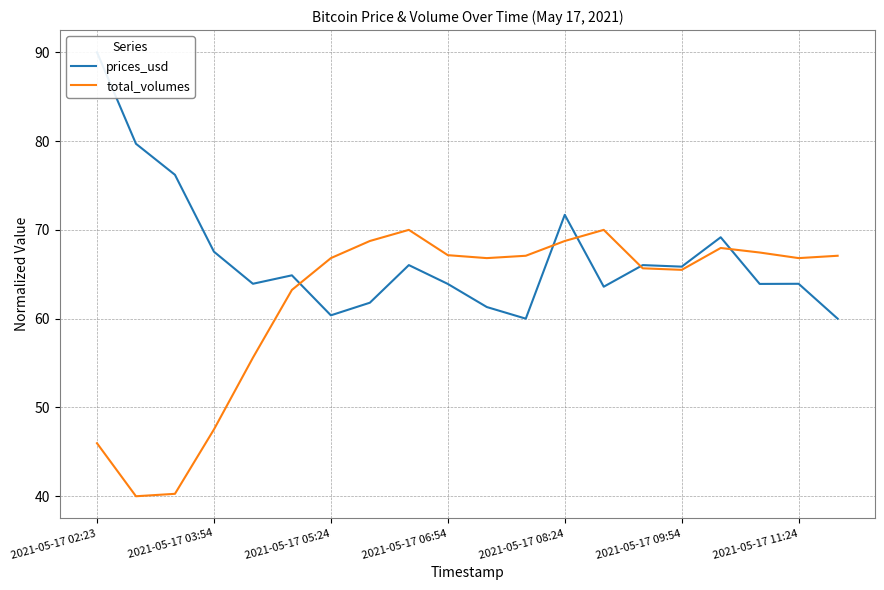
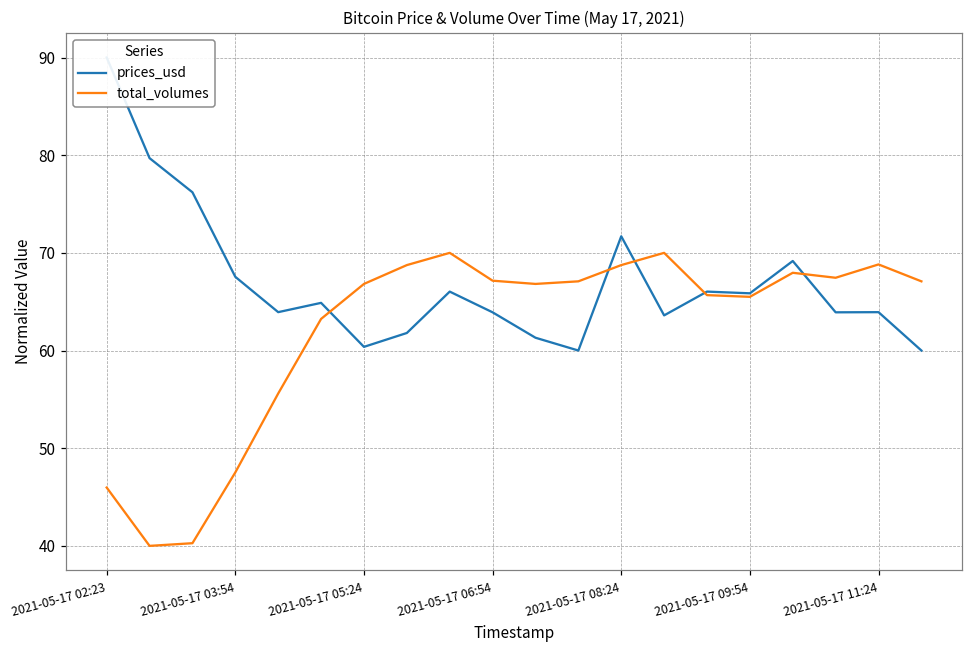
total_volumes, 2021-05-17 11:24: 67 -> 69
